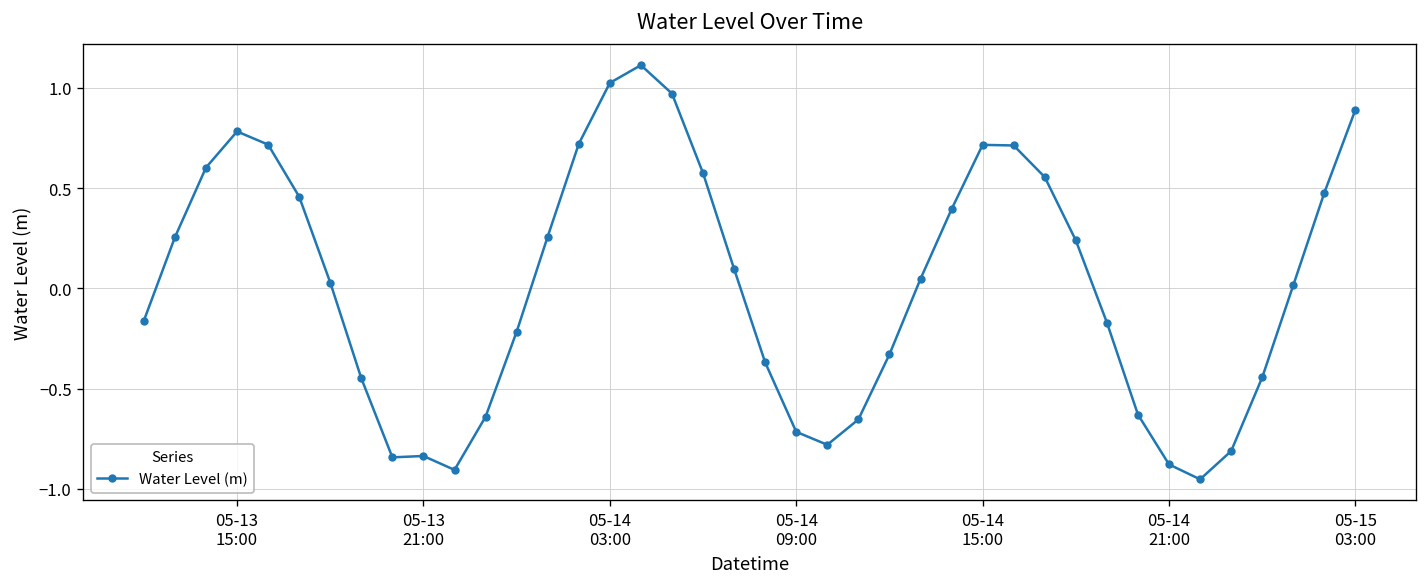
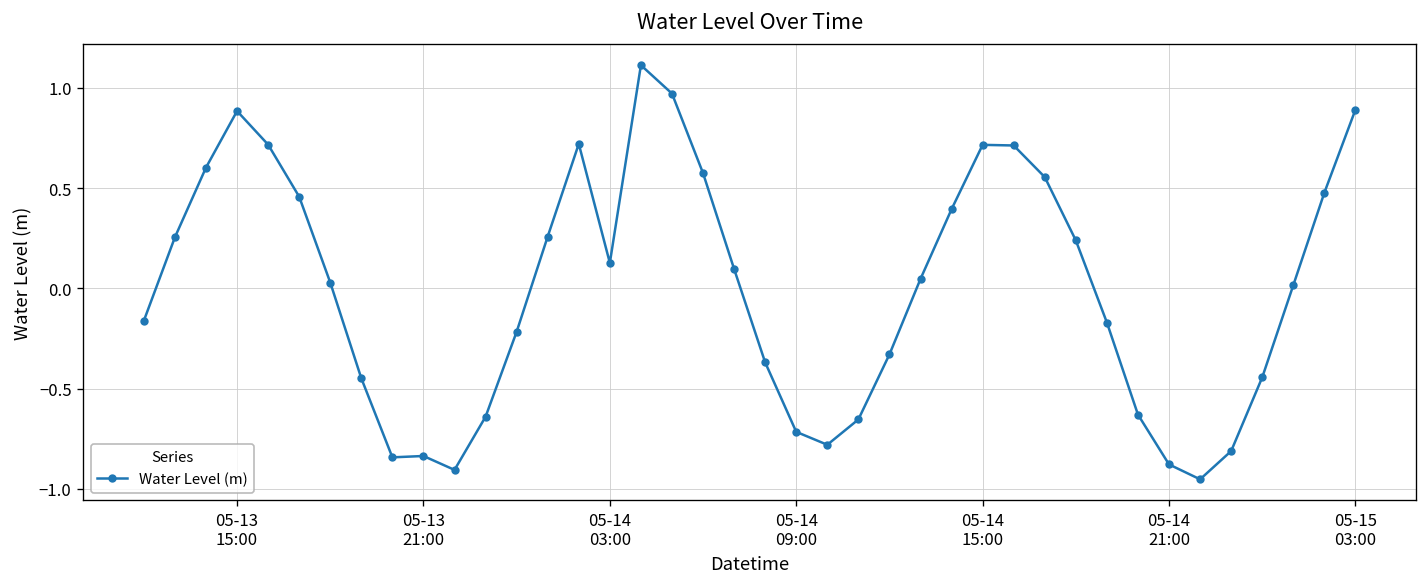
05-13 15:00: 0.78 -> 0.88
05-14 03:00: 1.02 -> 0.13
